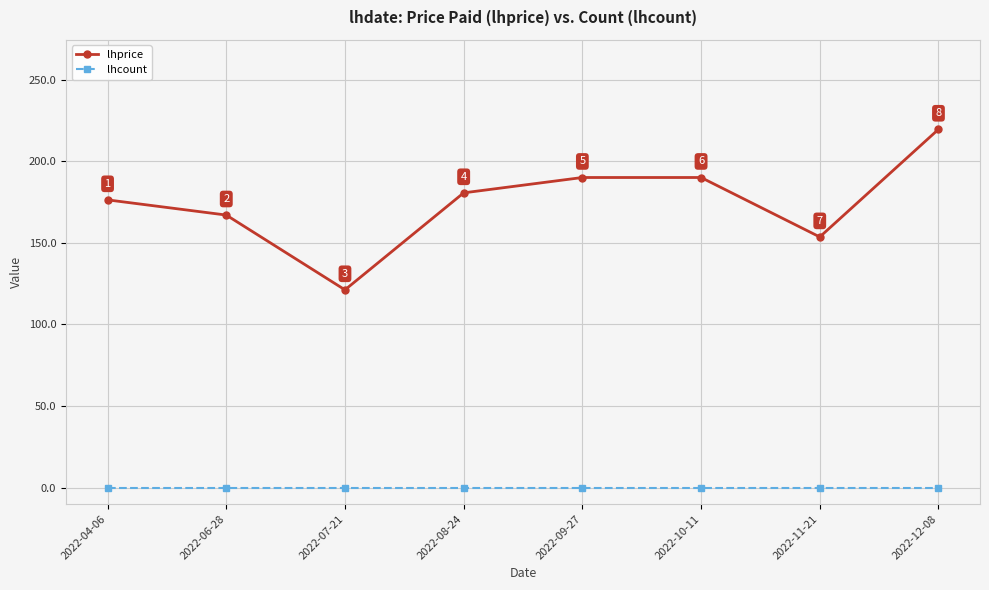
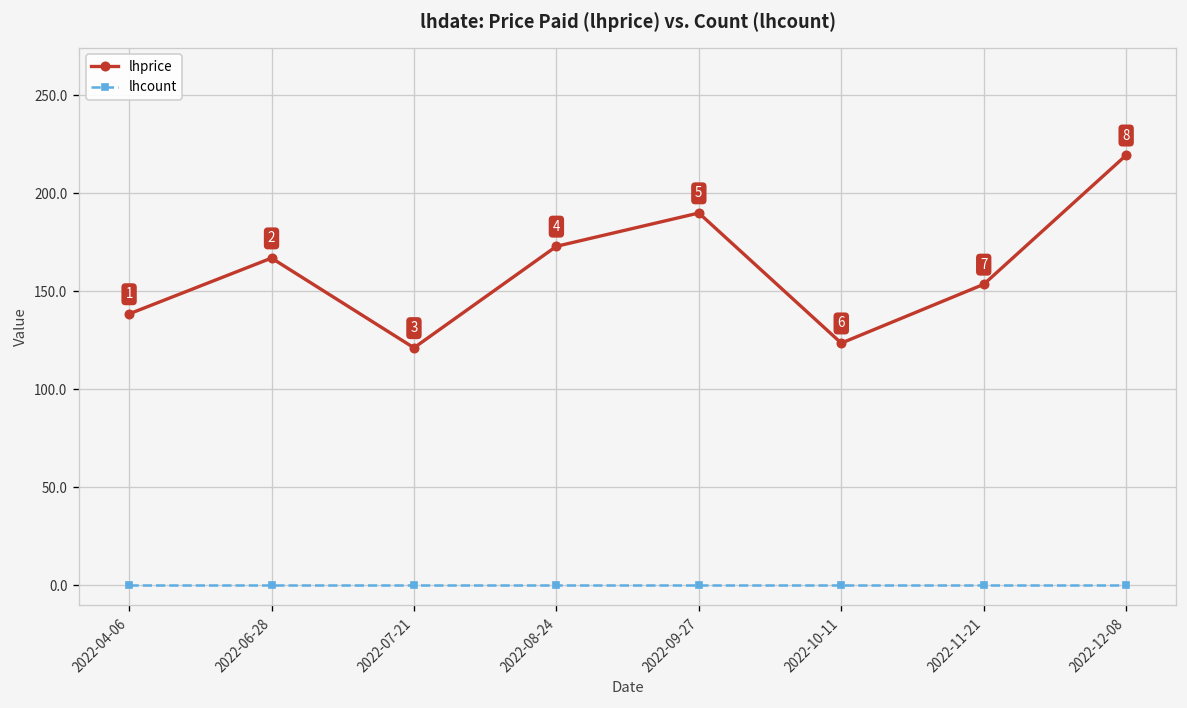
lhprice, 2022-04-06: 176 -> 139
lhprice, 2022-08-24: 181 -> 173
lhprice, 2022-10-11: 190 -> 124
